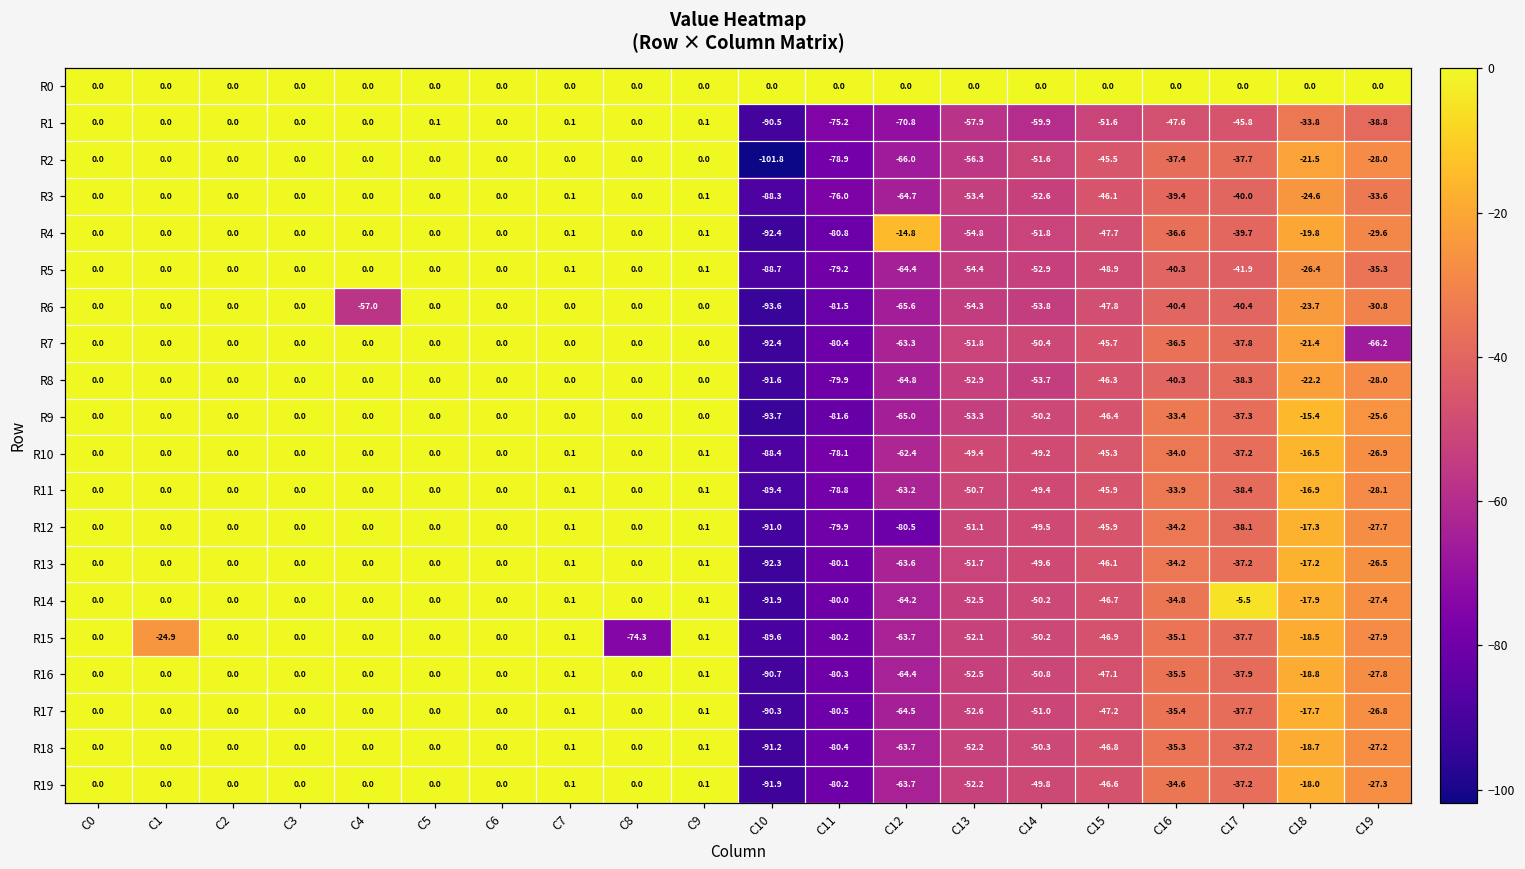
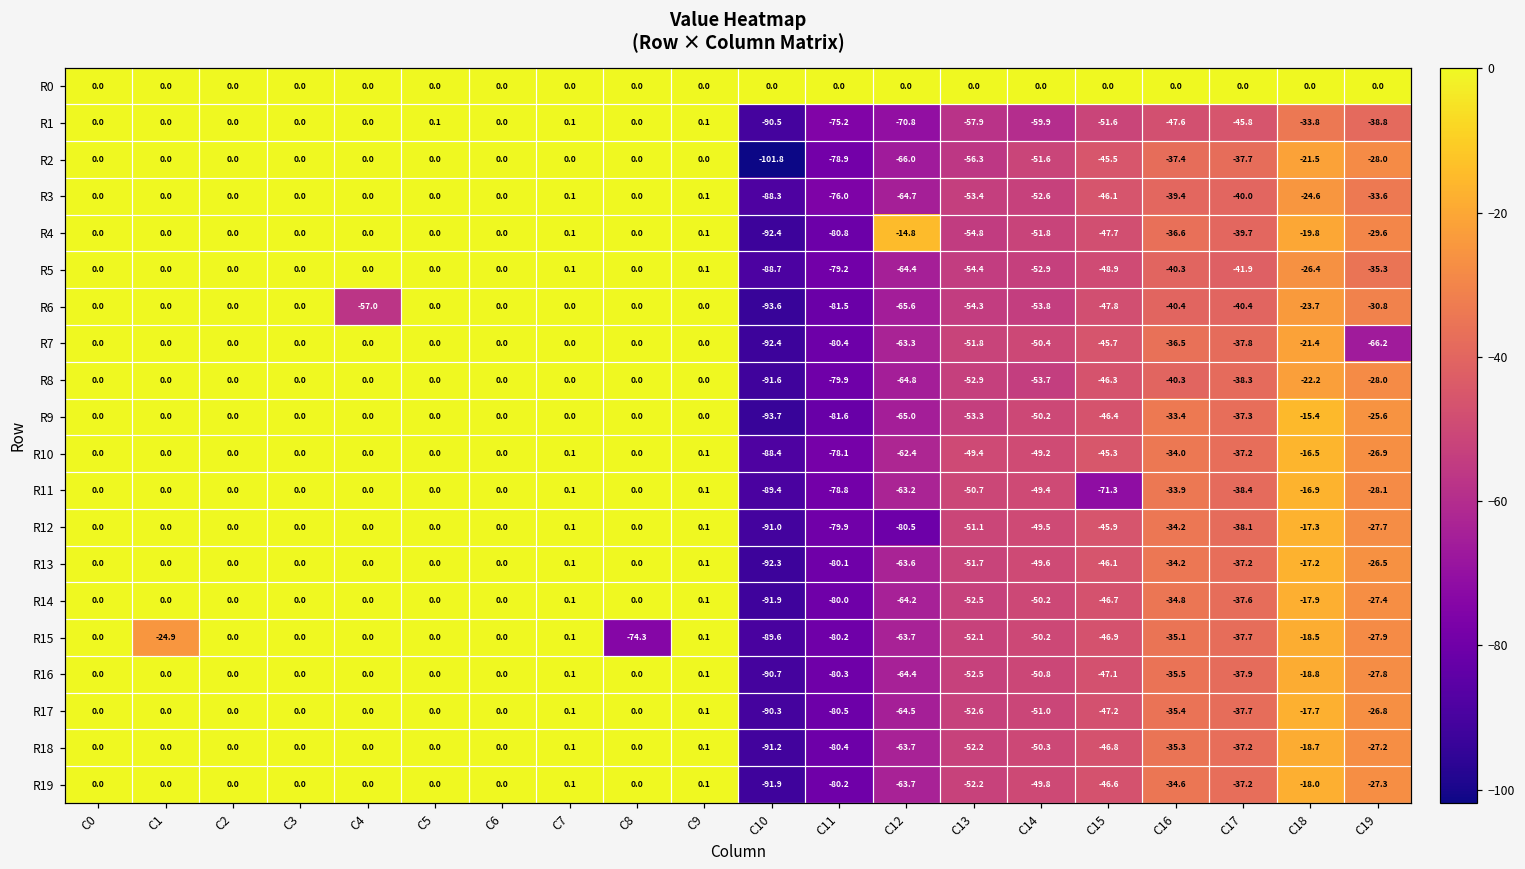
R11, C15: -45.9 -> -71.3
R14, C17: -5.5 -> -37.6
